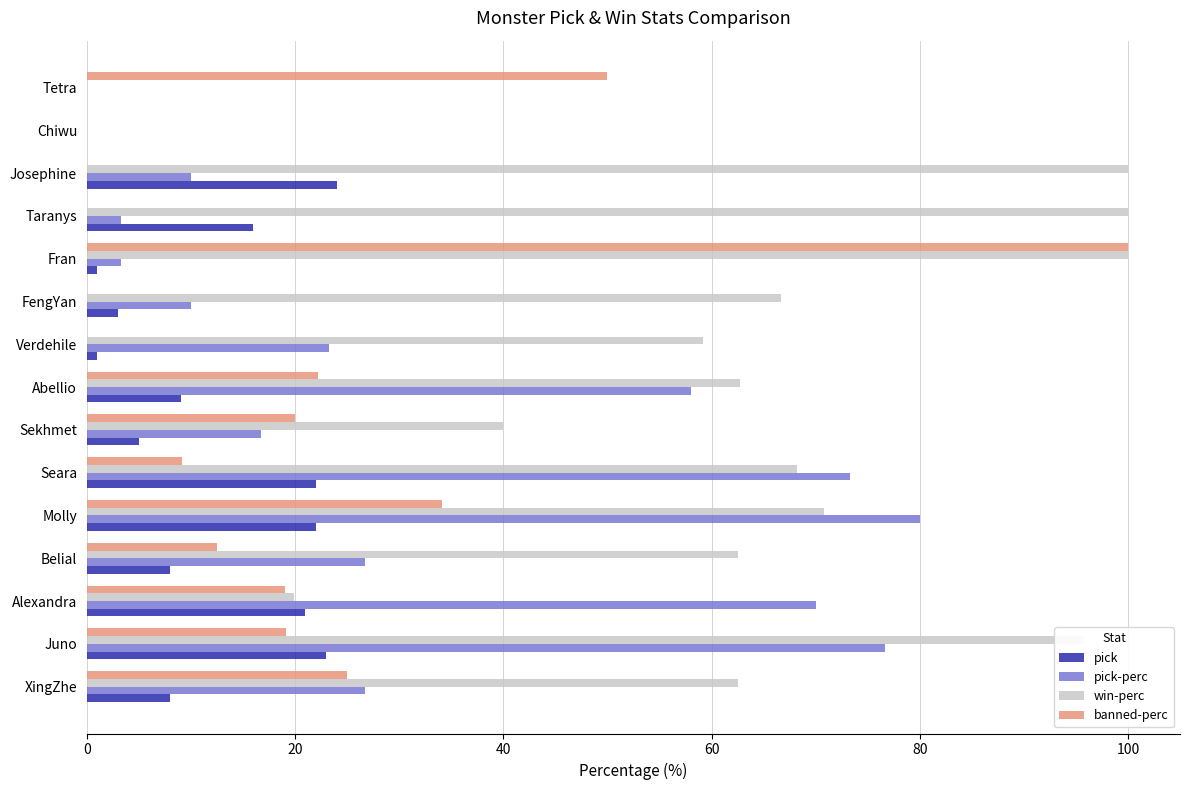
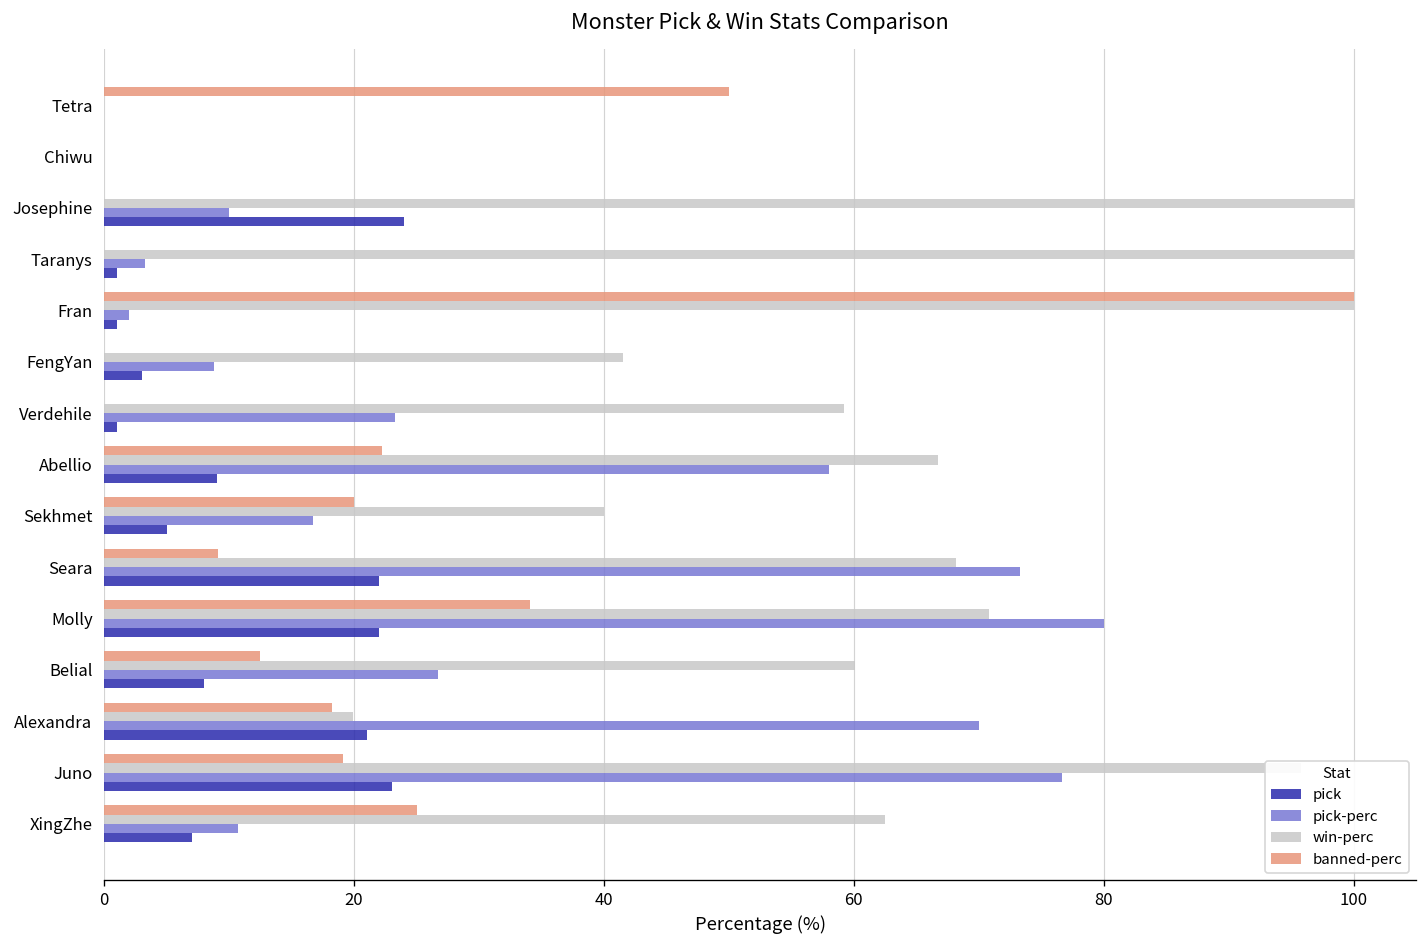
pick, Taranys: 16 -> 1
pick-perc, Fran: 3.3 -> 2.0
win-perc, FengYan: 66.7 -> 41.5
pick-perc, FengYan: 10.0 -> 8.8
win-perc, Abellio: 62.7 -> 66.7
win-perc, Belial: 62.5 -> 60.1
banned-perc, Alexandra: 19.0 -> 18.2
pick-perc, XingZhe: 26.7 -> 10.7
pick, XingZhe: 8 -> 7
